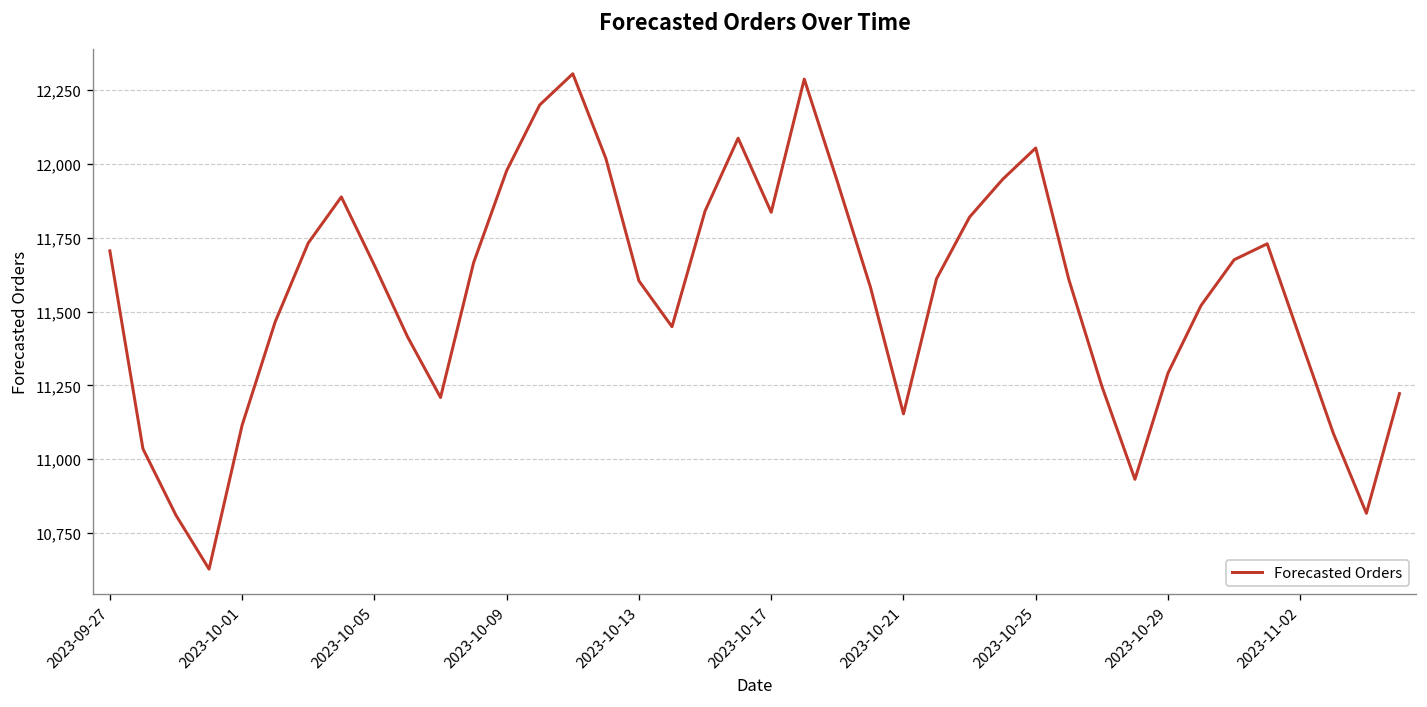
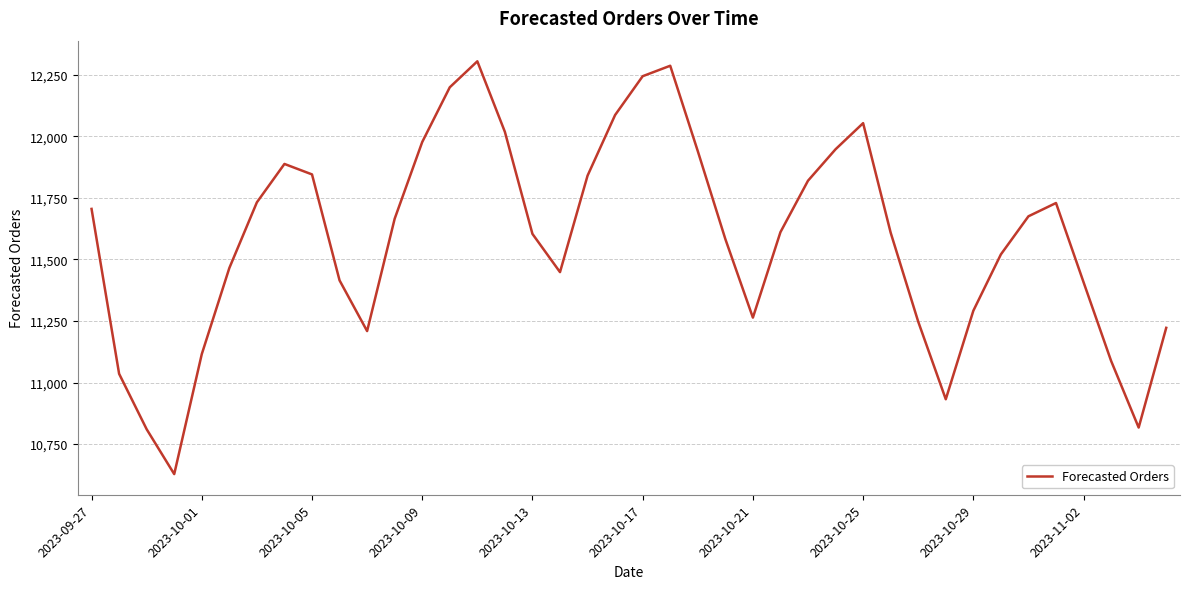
2023-10-05: 11,660 -> 11,850
2023-10-17: 11,840 -> 12,240
2023-10-21: 11,150 -> 11,260
